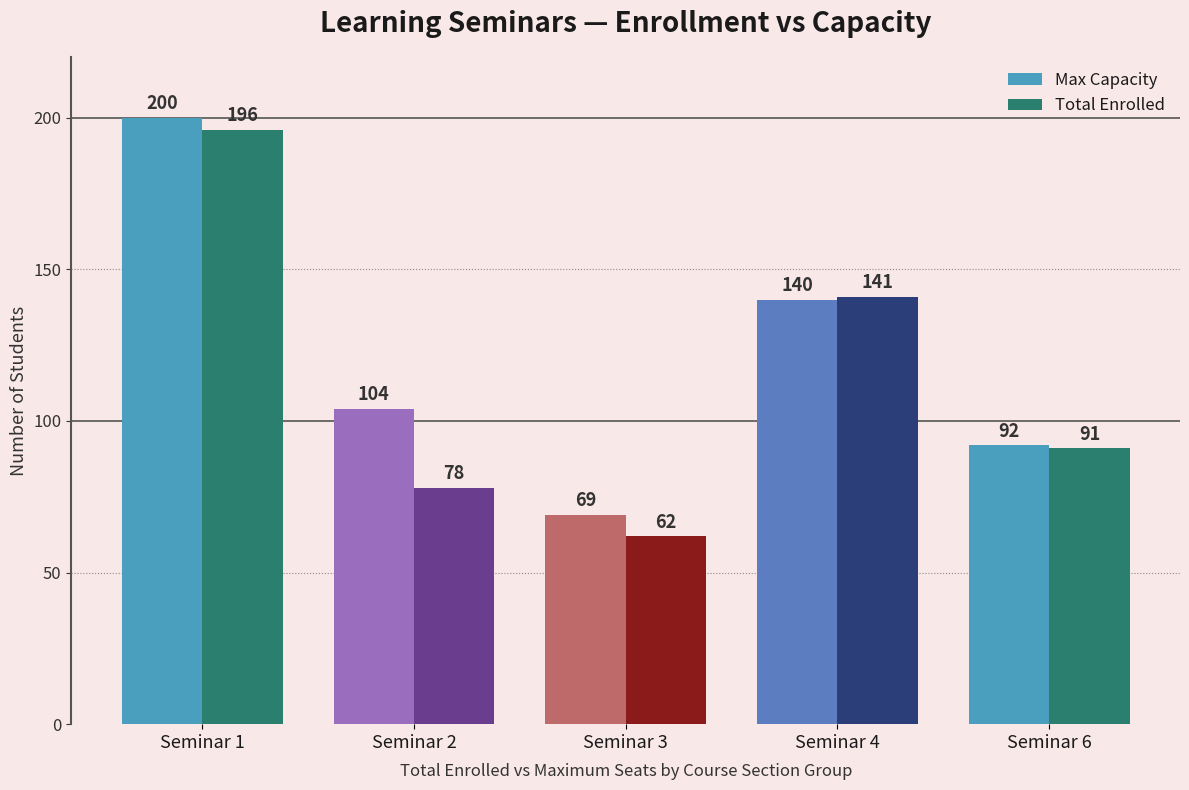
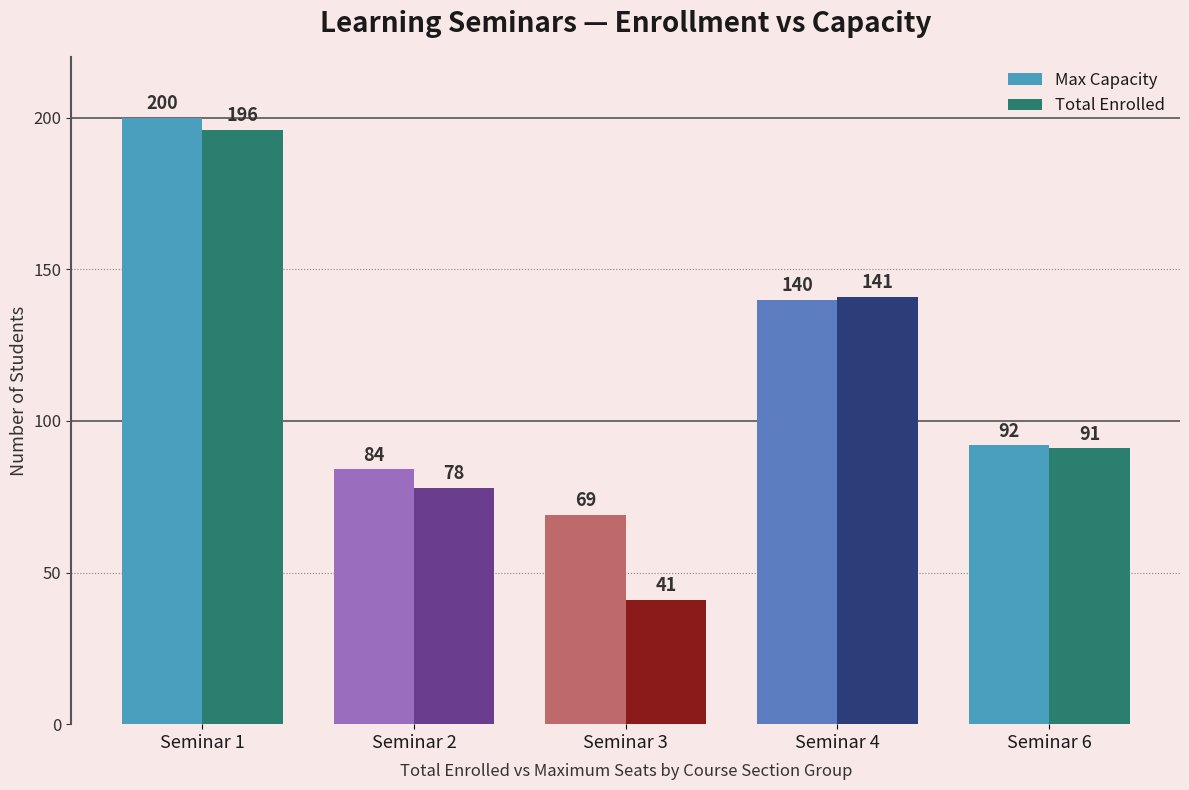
Max Capacity, Seminar 2: 104 -> 84
Total Enrolled, Seminar 3: 62 -> 41
